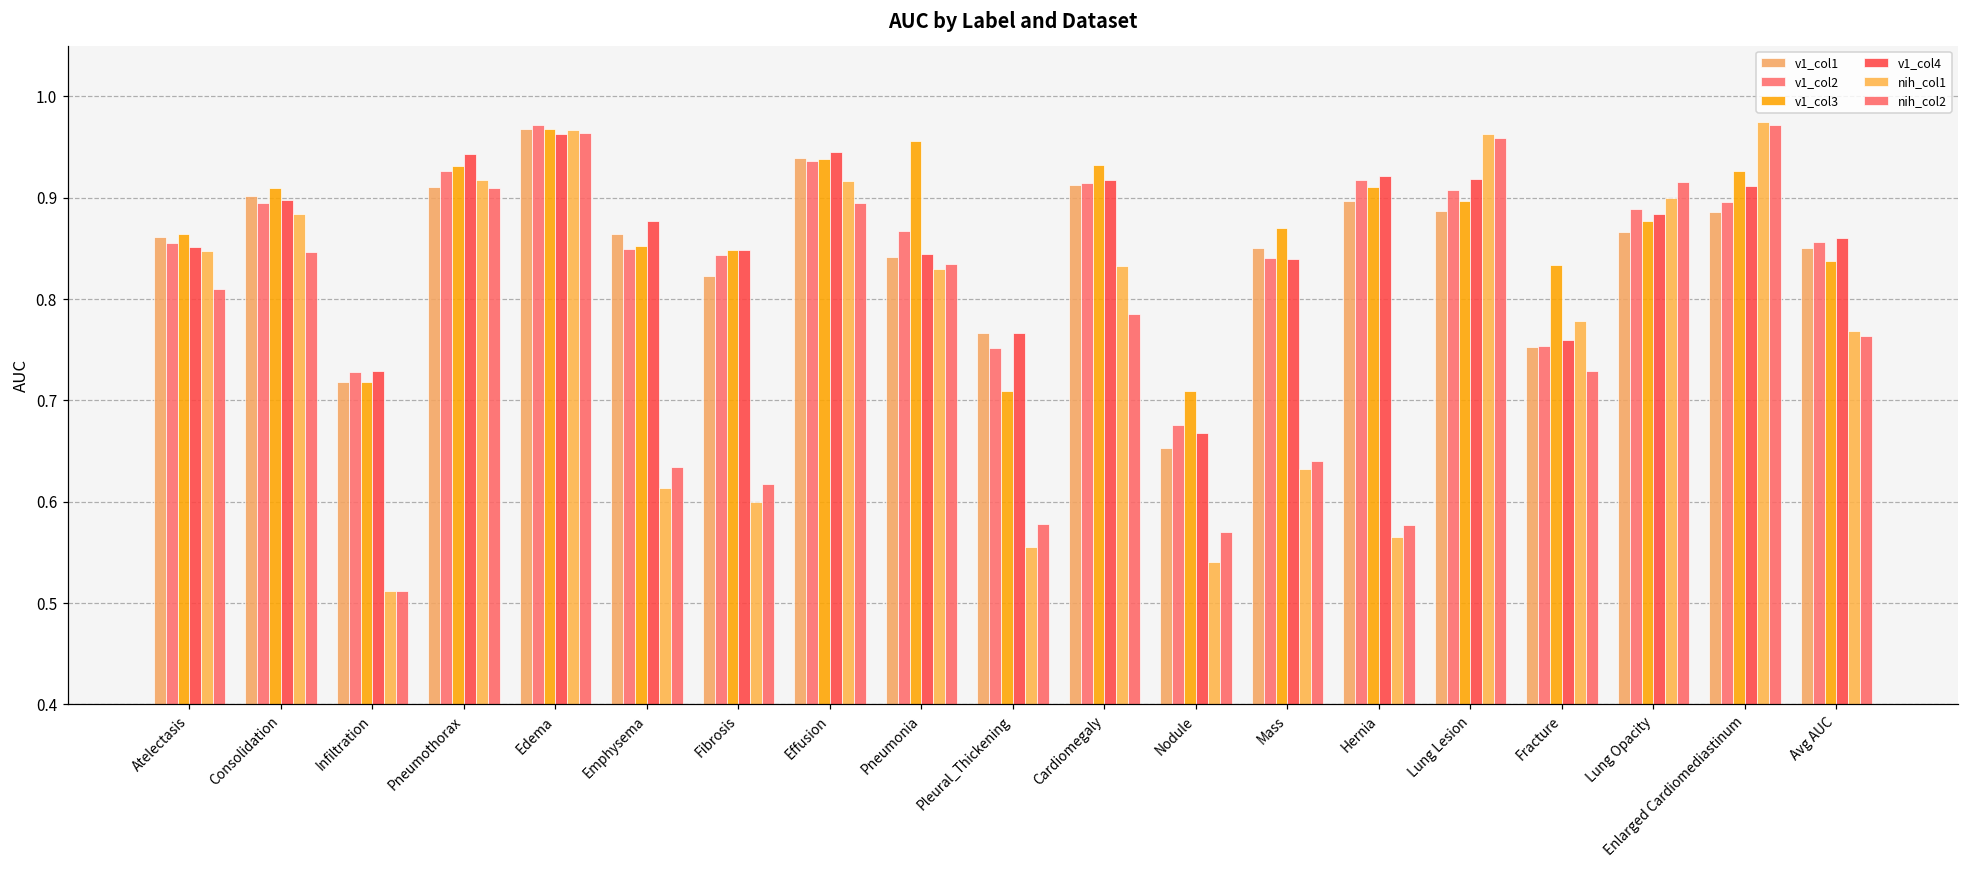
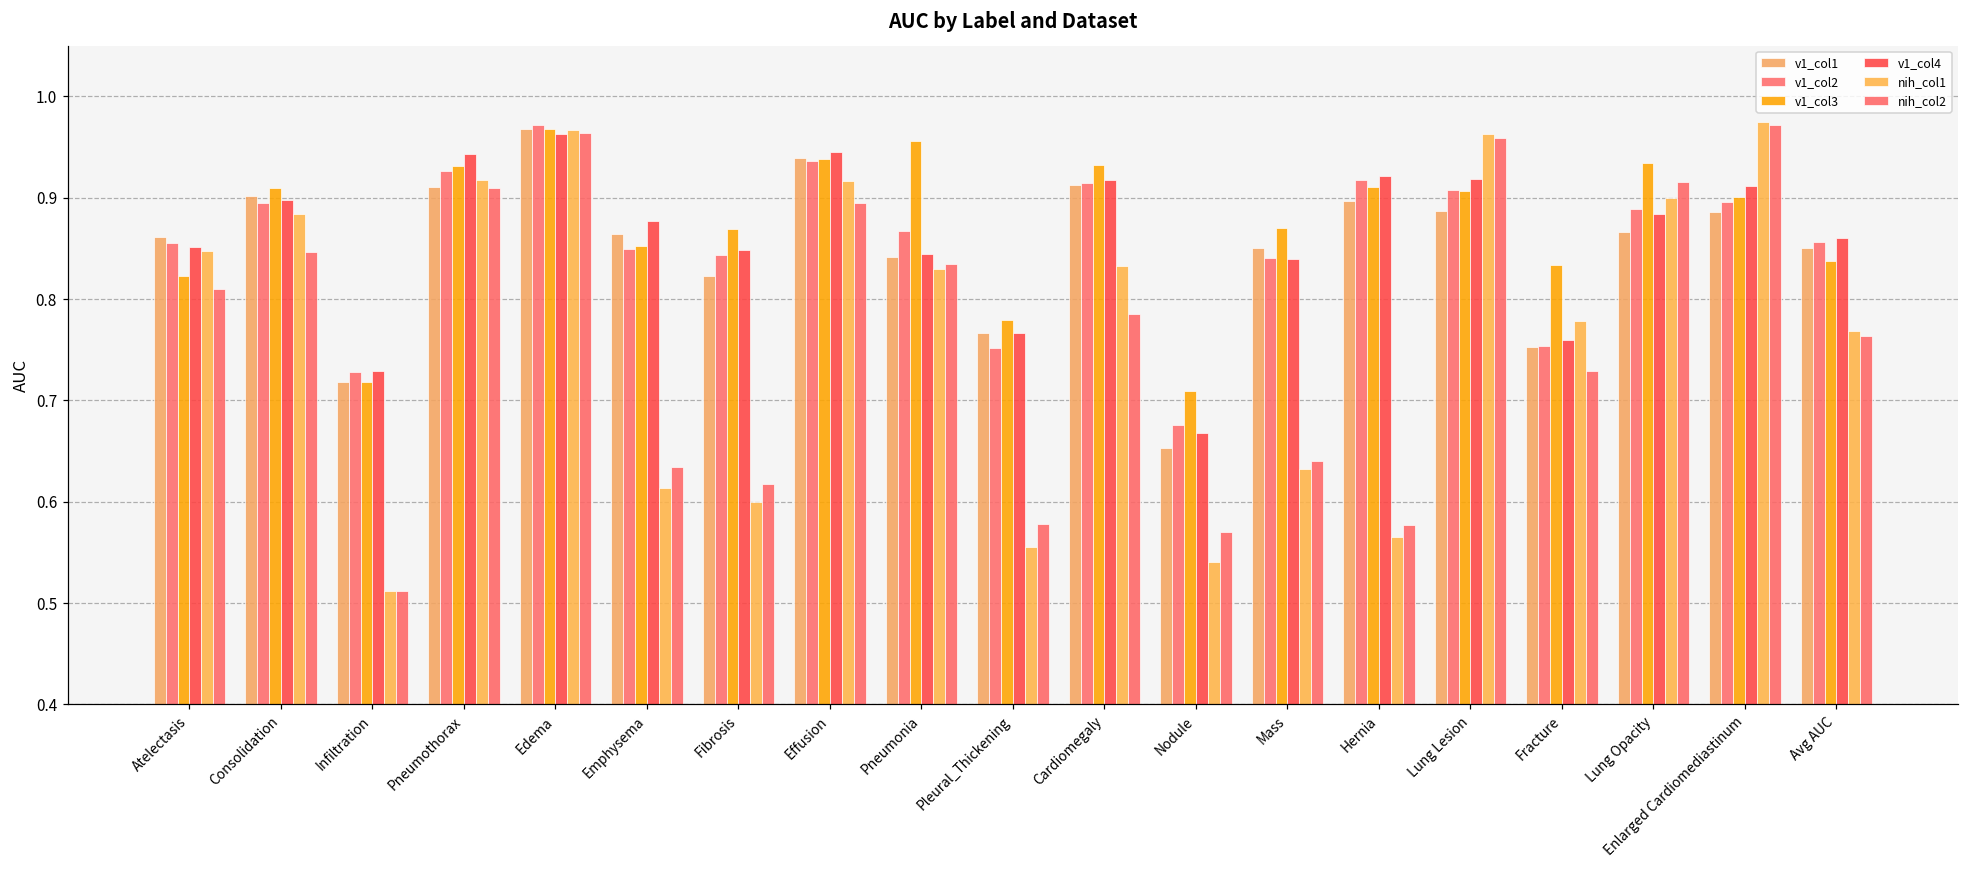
v1_col3, Atelectasis: 0.86 -> 0.82
v1_col3, Fibrosis: 0.85 -> 0.87
v1_col3, Pleural_Thickening: 0.71 -> 0.78
v1_col3, Lung Lesion: 0.90 -> 0.91
v1_col3, Lung Opacity: 0.88 -> 0.93
v1_col3, Enlarged Cardiomediastinum: 0.93 -> 0.90
